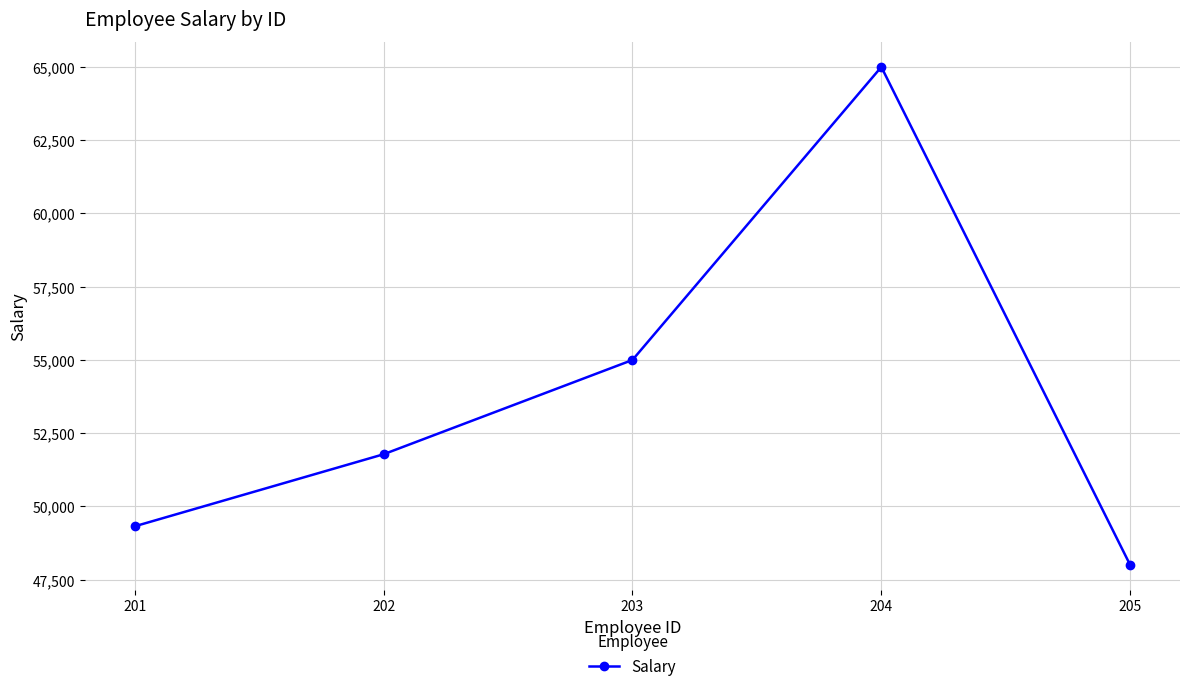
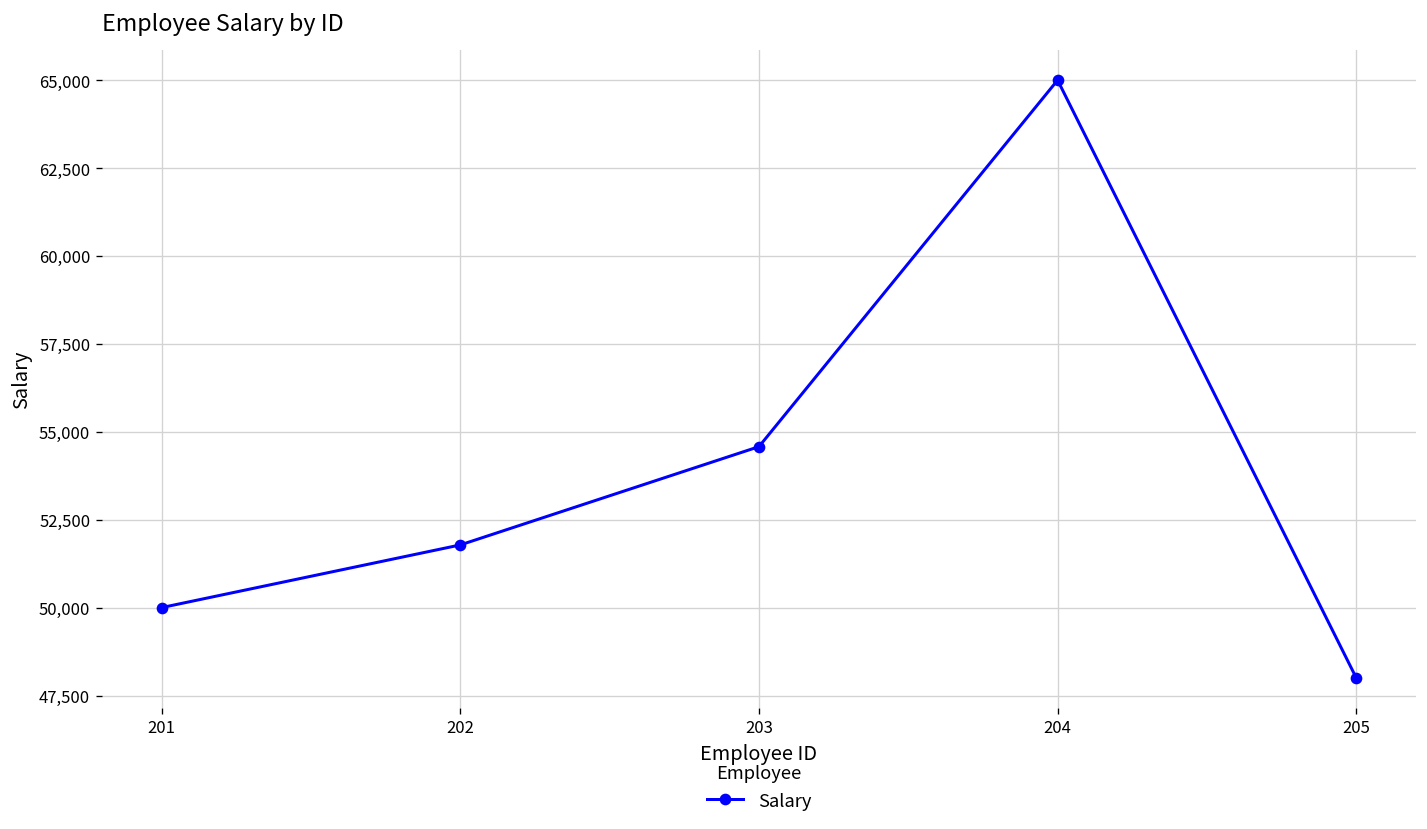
201: 49,300 -> 50,000
203: 55,000 -> 54,600
